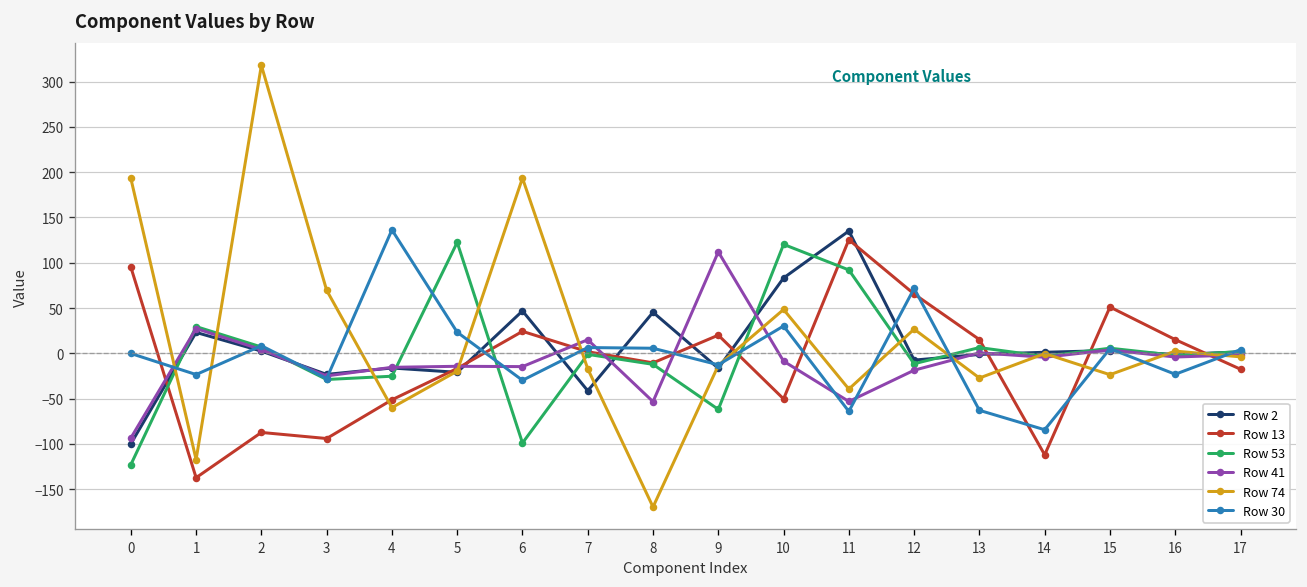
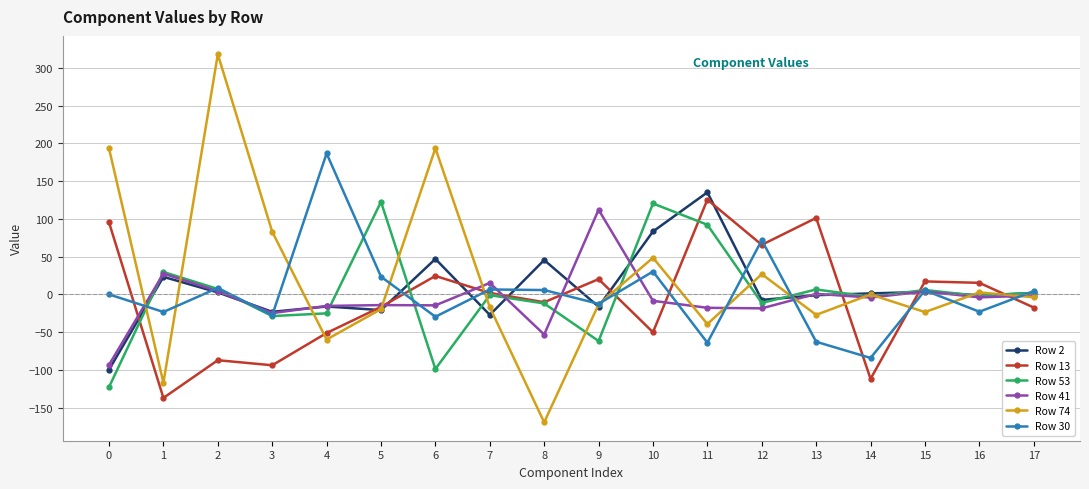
Row 74, 3: 70 -> 80
Row 30, 4: 140 -> 190
Row 2, 7: -40 -> -30
Row 41, 11: -50 -> -20
Row 13, 13: 20 -> 100
Row 13, 15: 50 -> 20
